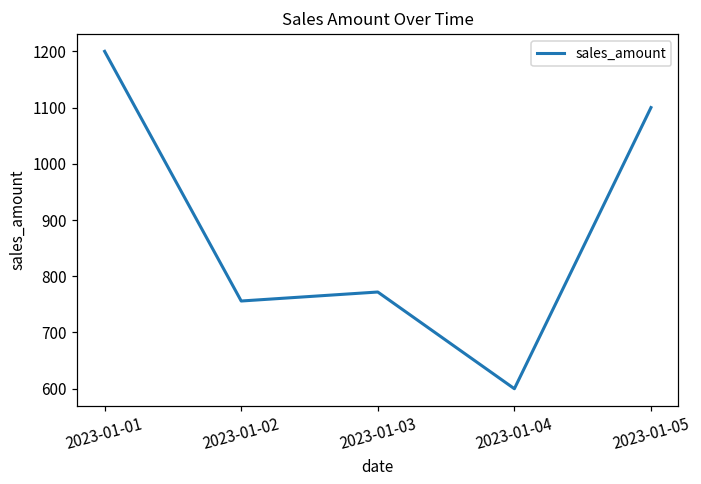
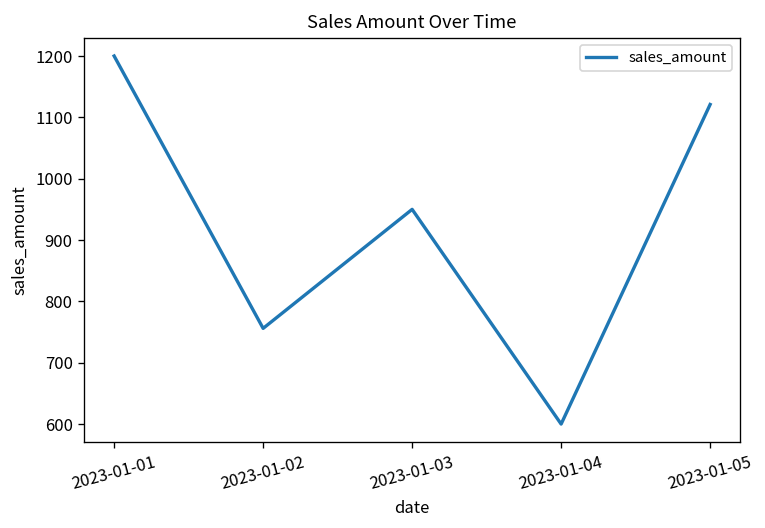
2023-01-03: 770 -> 950
2023-01-05: 1100 -> 1120
